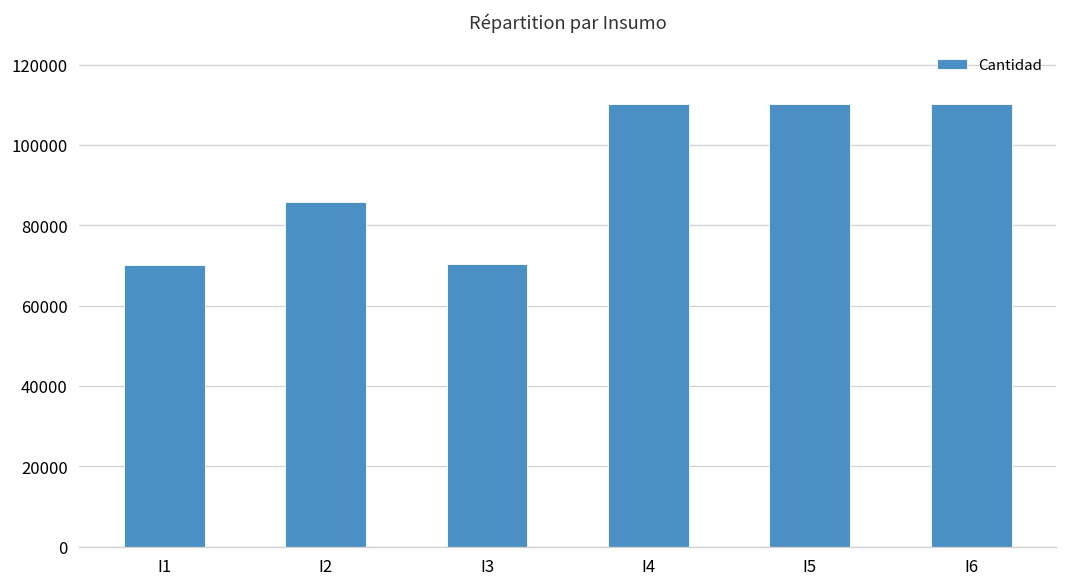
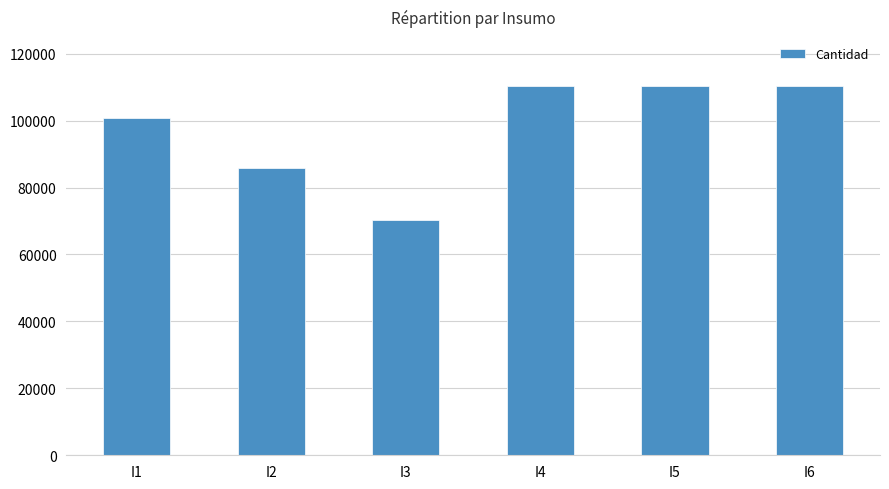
I1: 70000 -> 101000
